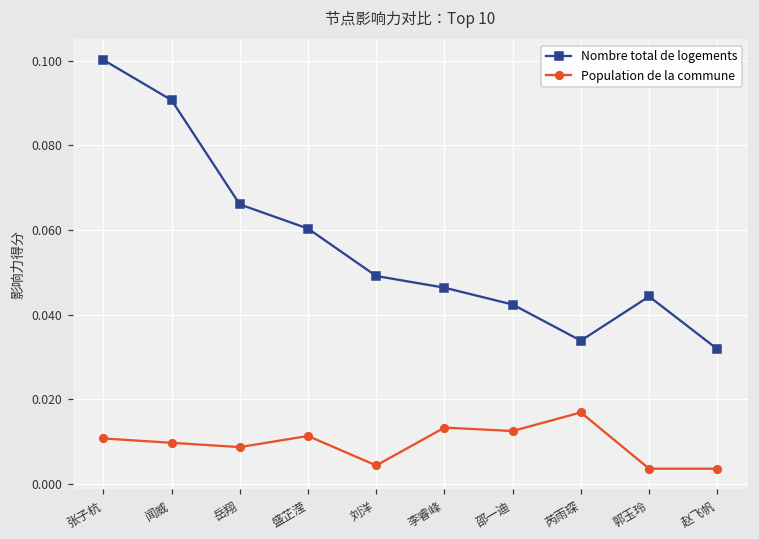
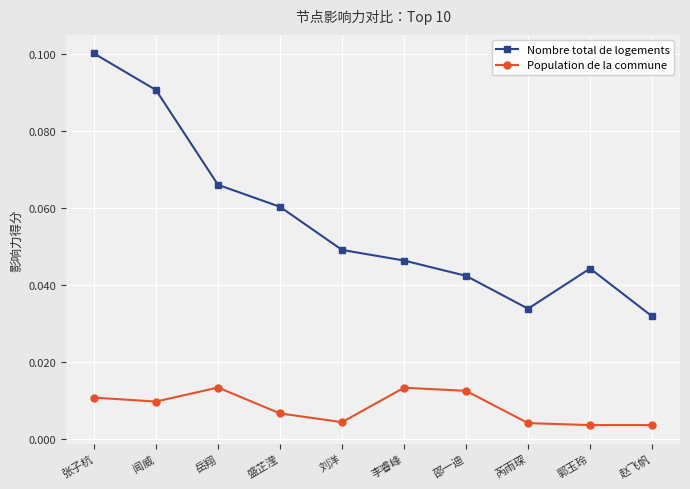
Population de la commune, 岳翔: 0.009 -> 0.013
Population de la commune, 盛芷滢: 0.011 -> 0.007
Population de la commune, 芮雨琛: 0.017 -> 0.004
